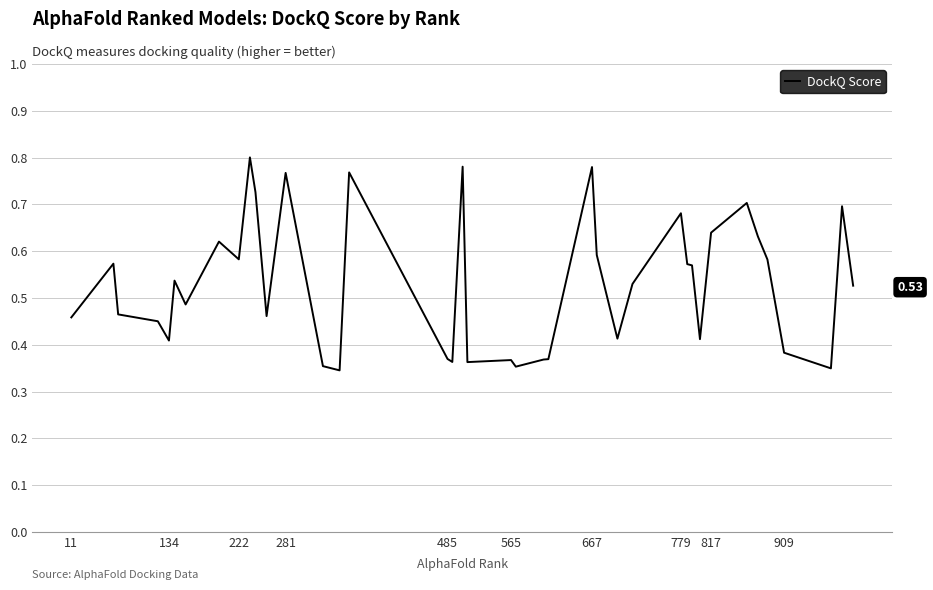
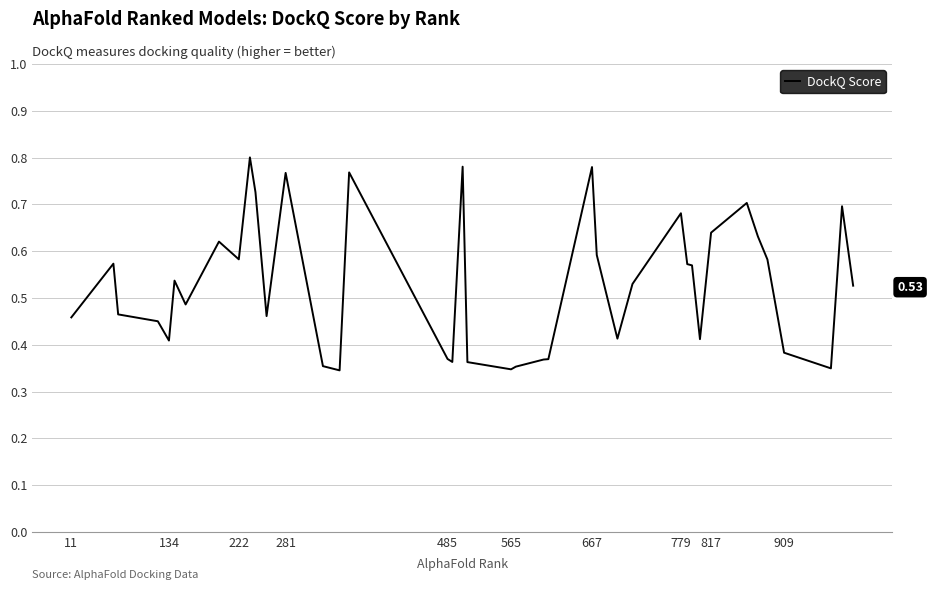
565: 0.37 -> 0.35
